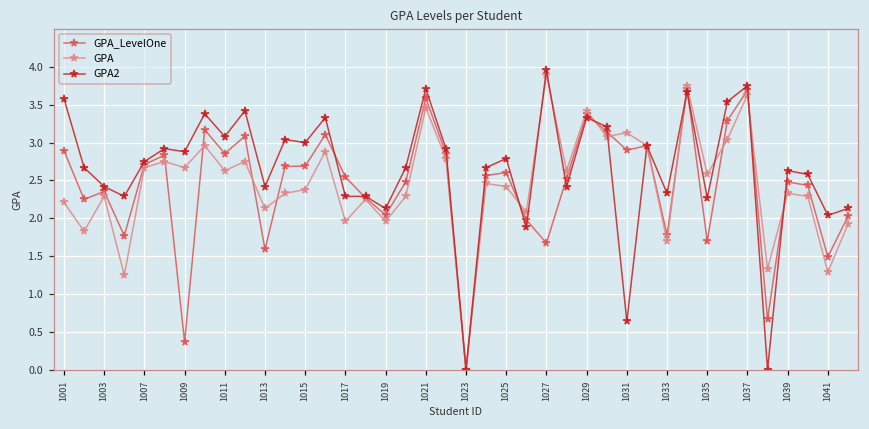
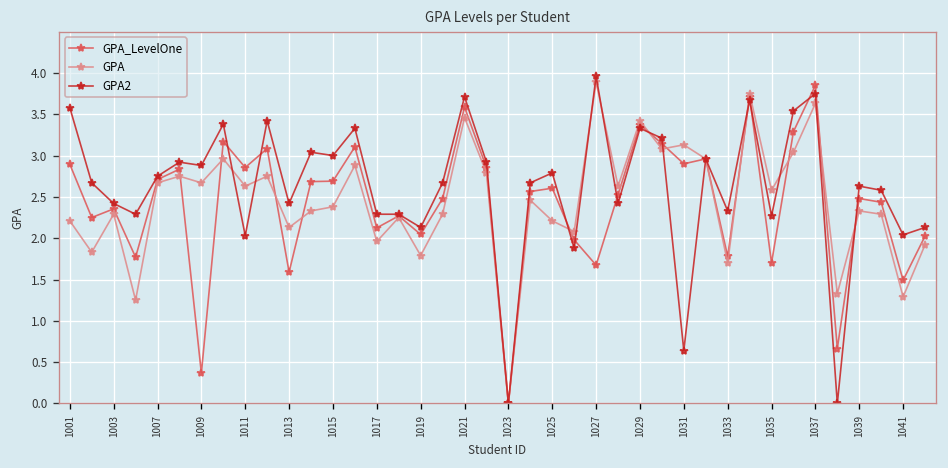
GPA2, 1011: 3.1 -> 2.0
GPA_LevelOne, 1017: 2.5 -> 2.1
GPA, 1019: 2.0 -> 1.8
GPA, 1025: 2.4 -> 2.2
GPA_LevelOne, 1037: 3.7 -> 3.9
